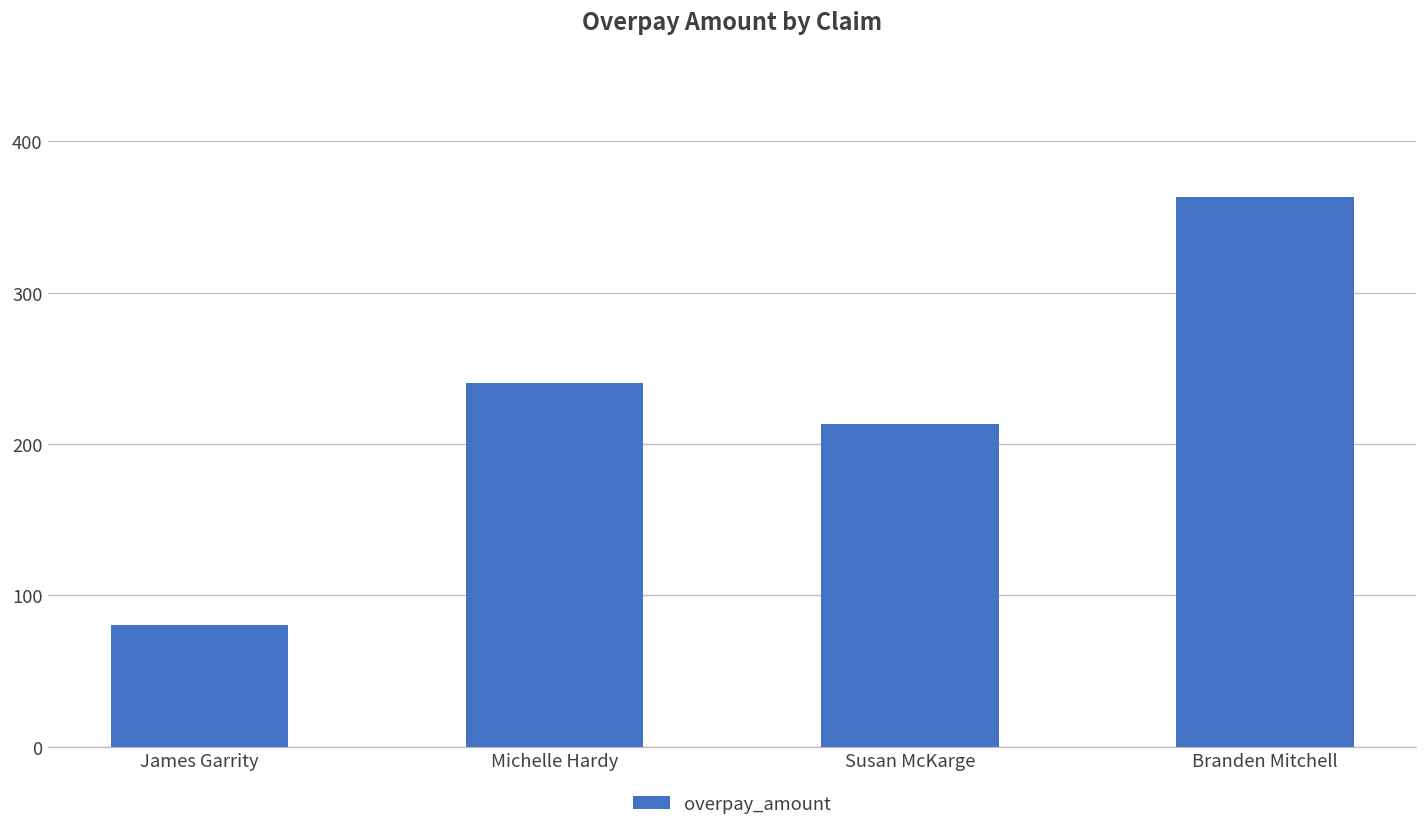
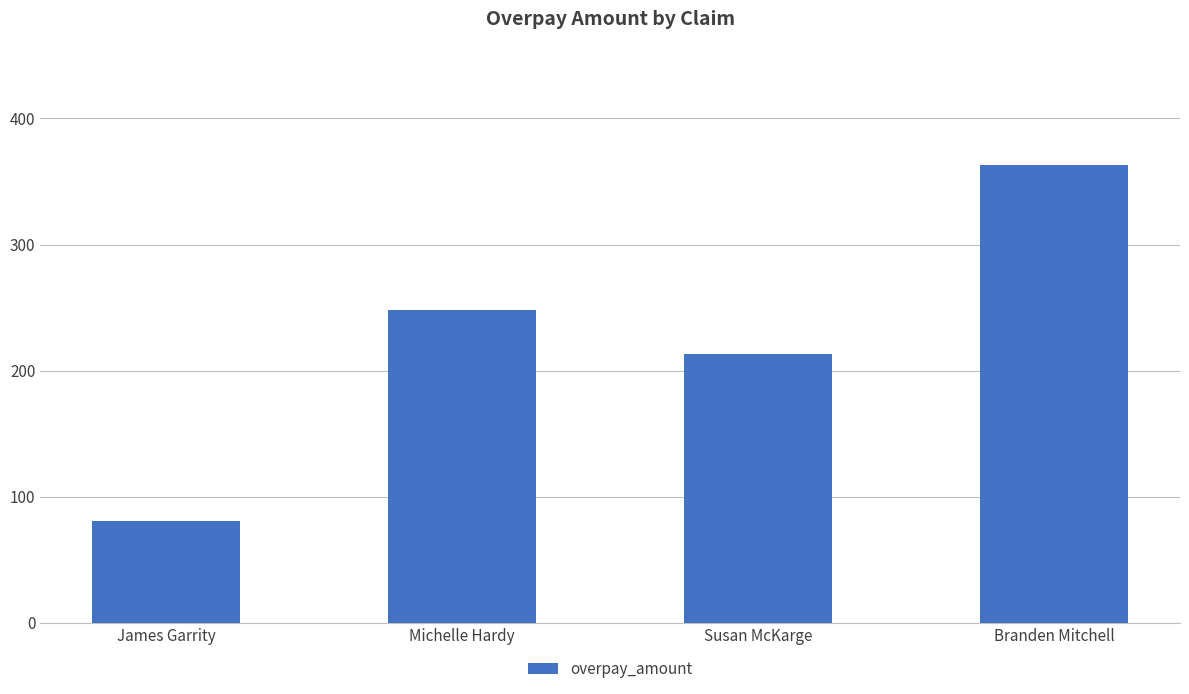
Michelle Hardy: 240 -> 248
